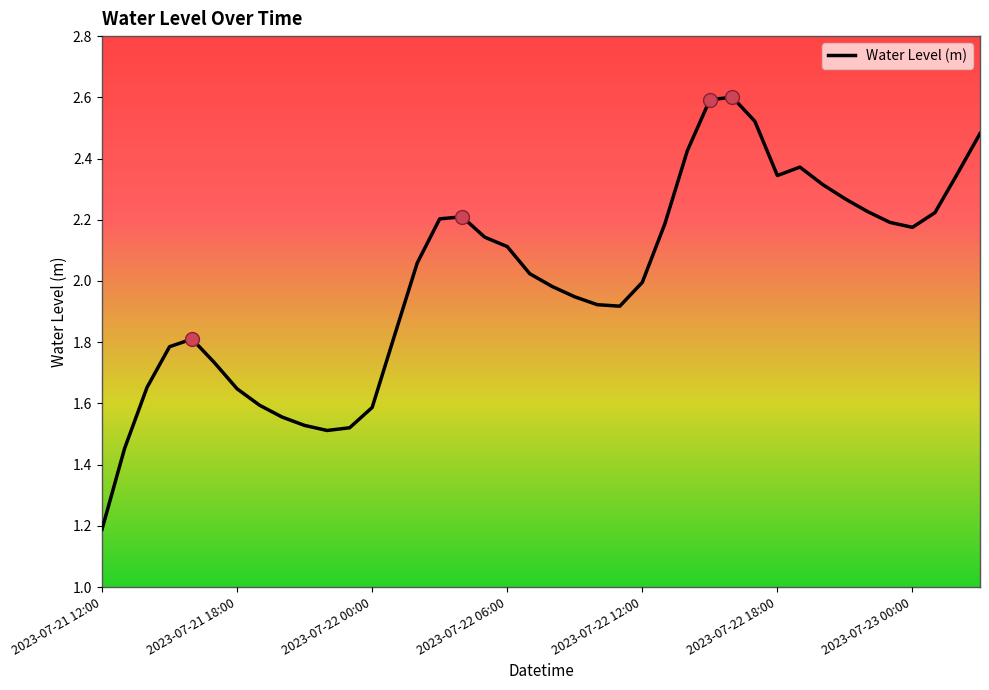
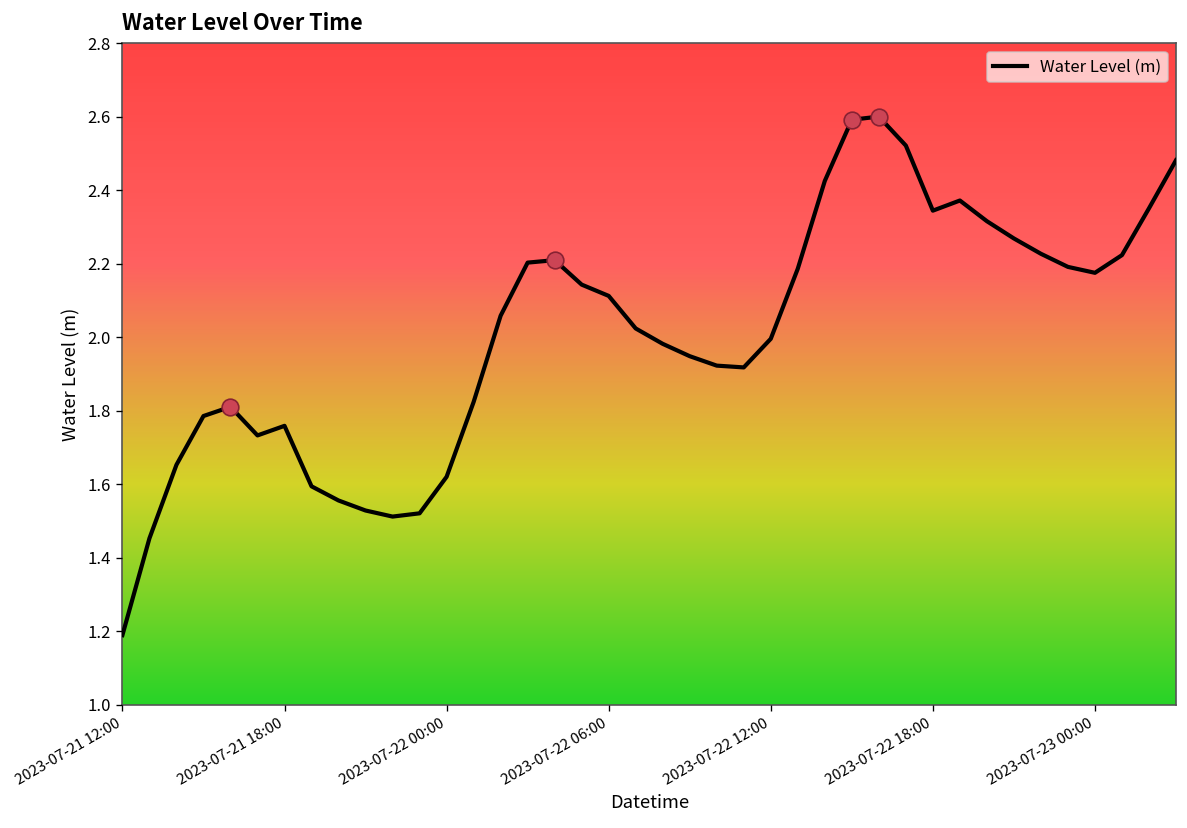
Water Level (m), 2023-07-21 18:00: 1.65 -> 1.76
Water Level (m), 2023-07-22 00:00: 1.59 -> 1.62
